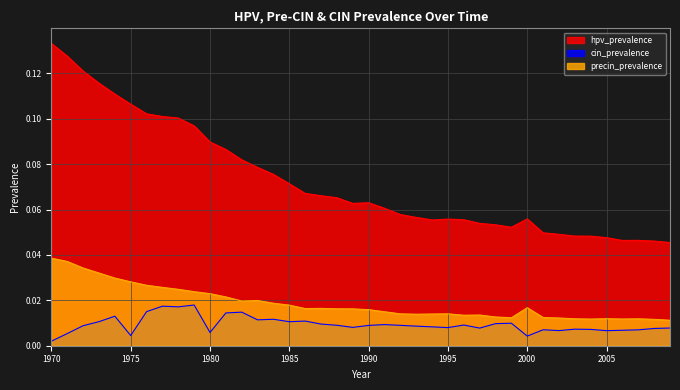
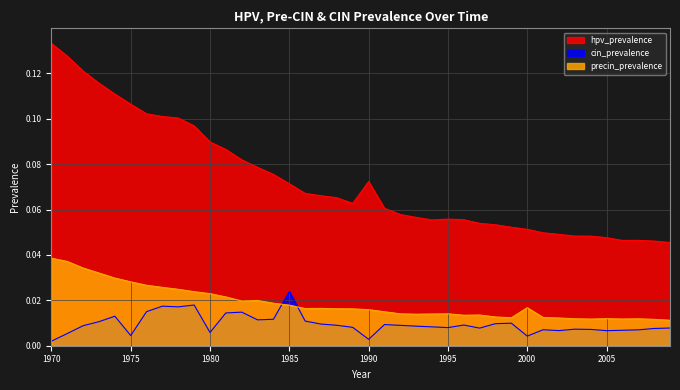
cin_prevalence, 1985: 0.011 -> 0.024
hpv_prevalence, 1990: 0.063 -> 0.072
cin_prevalence, 1990: 0.009 -> 0.003
hpv_prevalence, 2000: 0.056 -> 0.051
